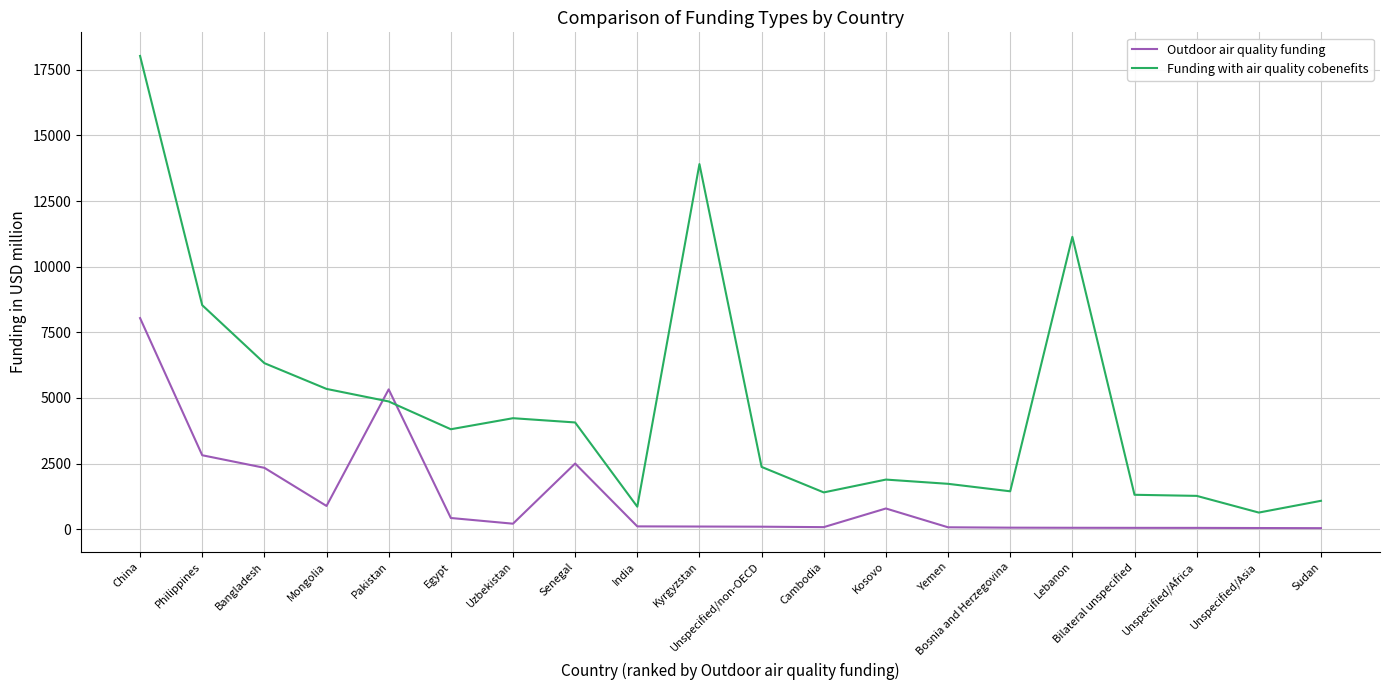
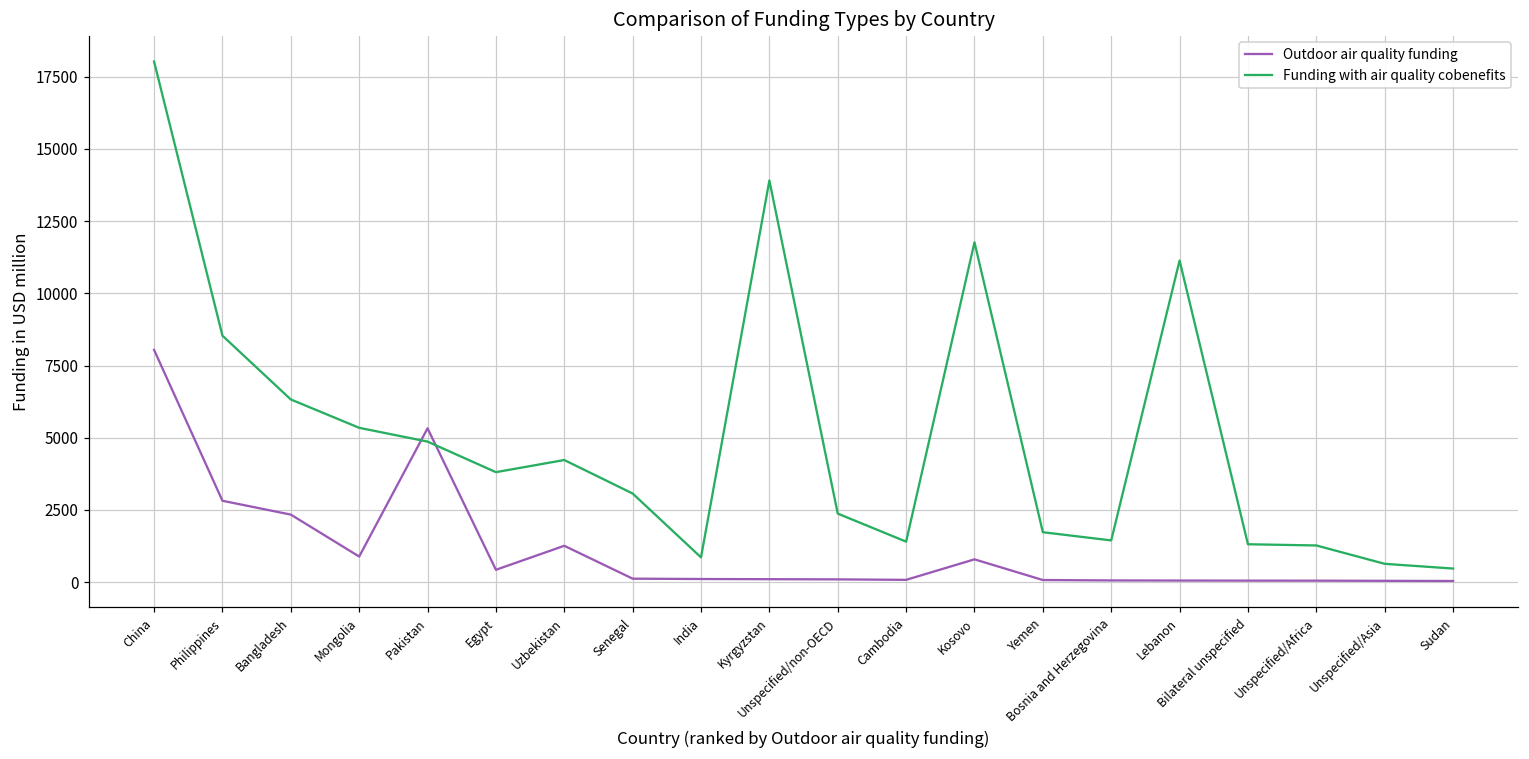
Outdoor air quality funding, Uzbekistan: 200 -> 1300
Outdoor air quality funding, Senegal: 2500 -> 100
Funding with air quality cobenefits, Senegal: 4100 -> 3100
Funding with air quality cobenefits, Kosovo: 1900 -> 11800
Funding with air quality cobenefits, Sudan: 1100 -> 500
